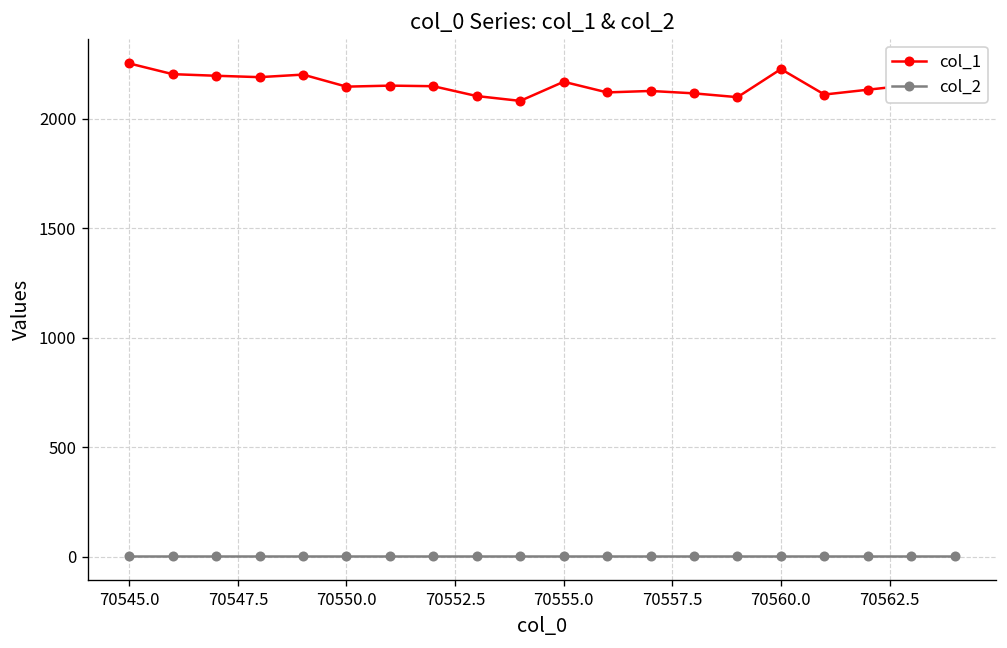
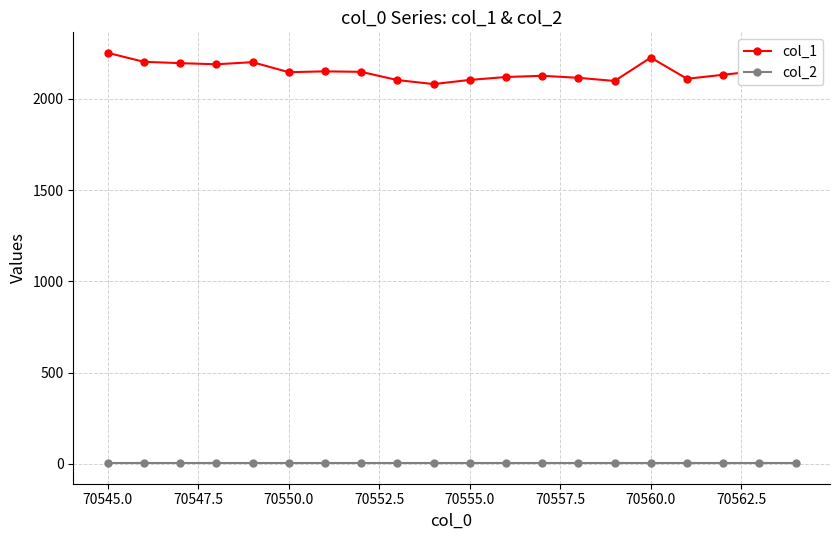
col_1, 70555.0: 2170 -> 2100
